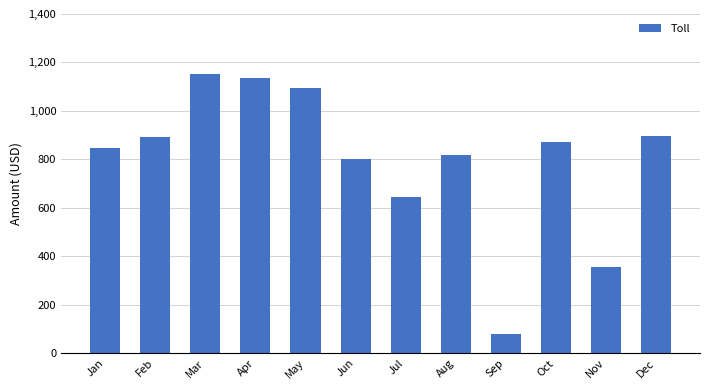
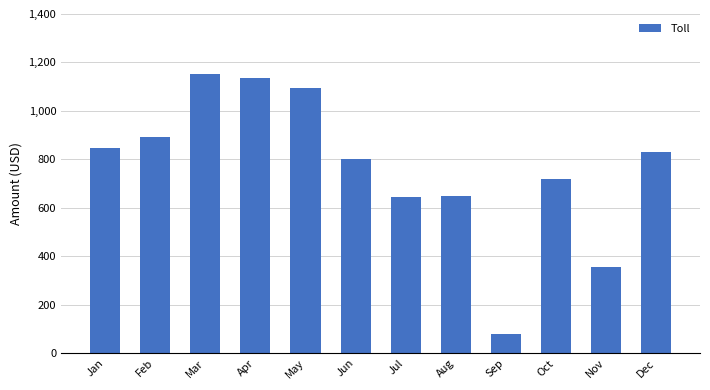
Aug: 820 -> 650
Oct: 870 -> 720
Dec: 900 -> 830
